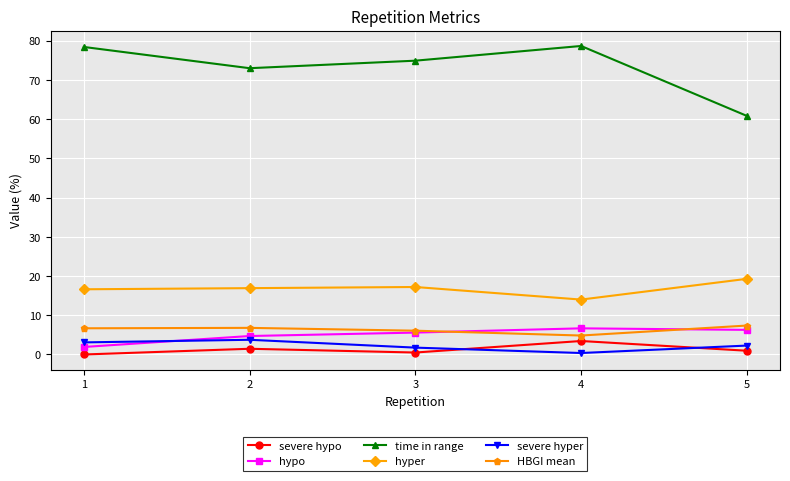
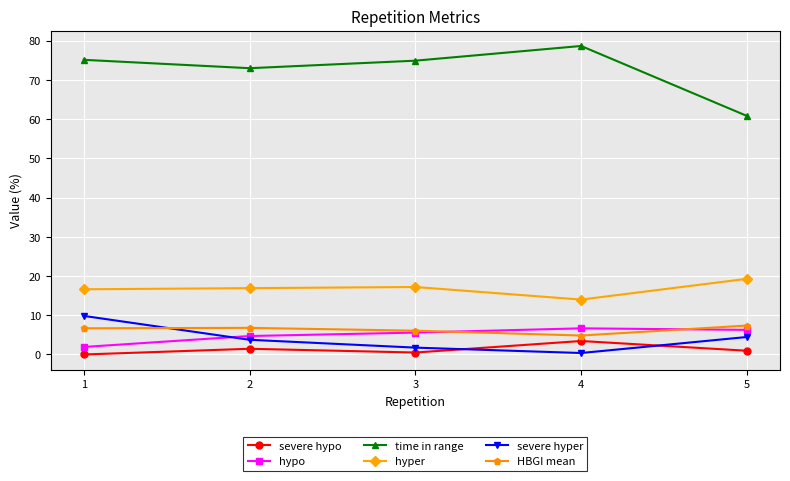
time in range, 1: 78 -> 75
severe hyper, 1: 3 -> 10
severe hyper, 5: 2 -> 4
